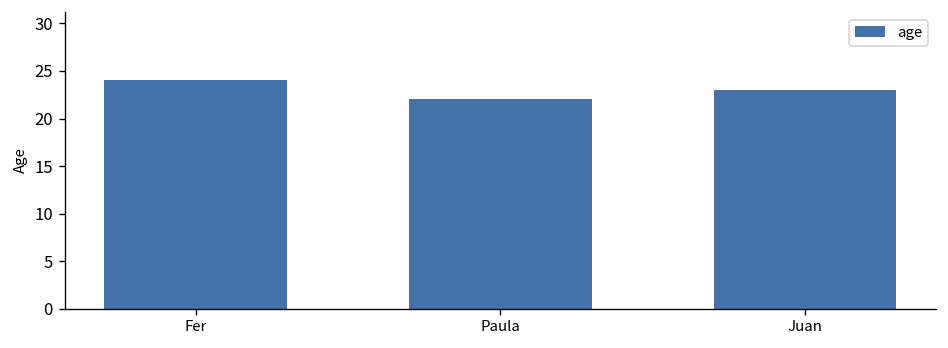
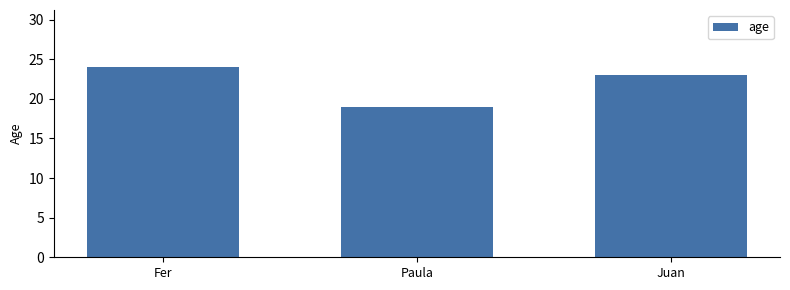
Paula: 22 -> 19
